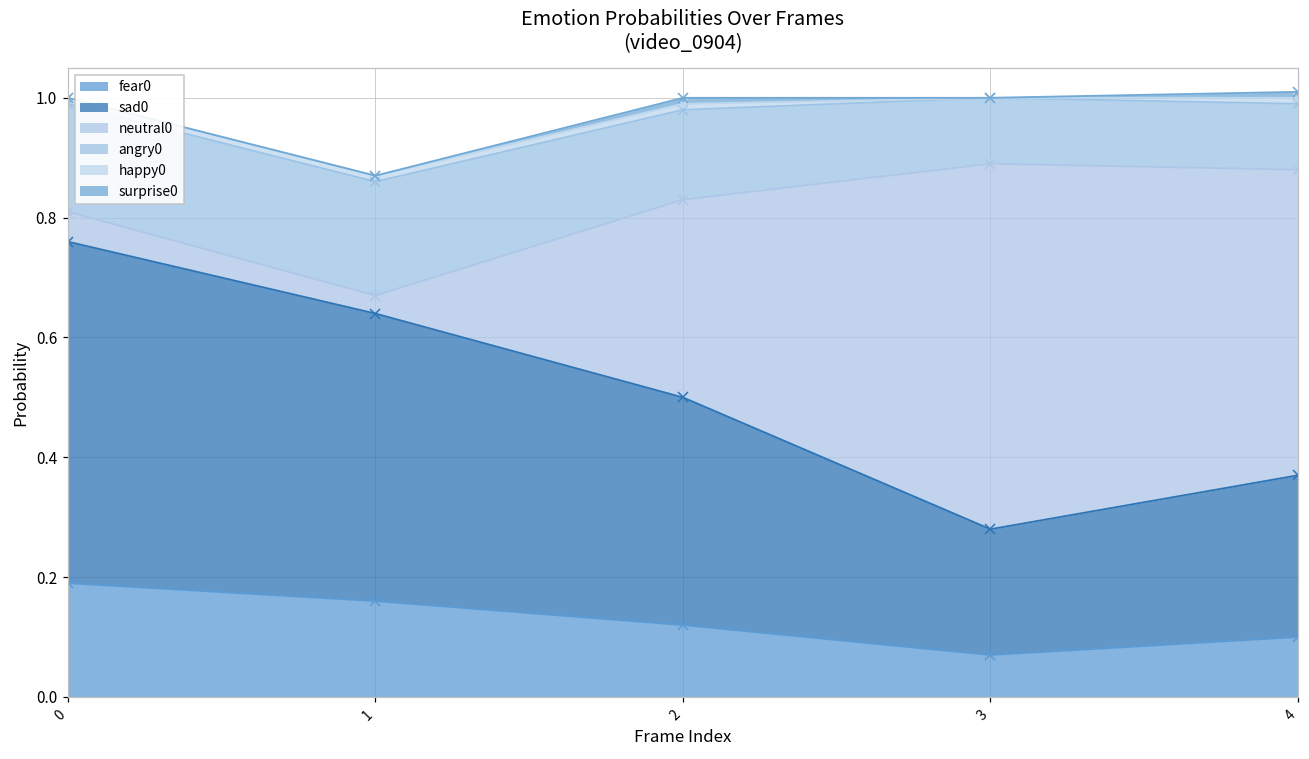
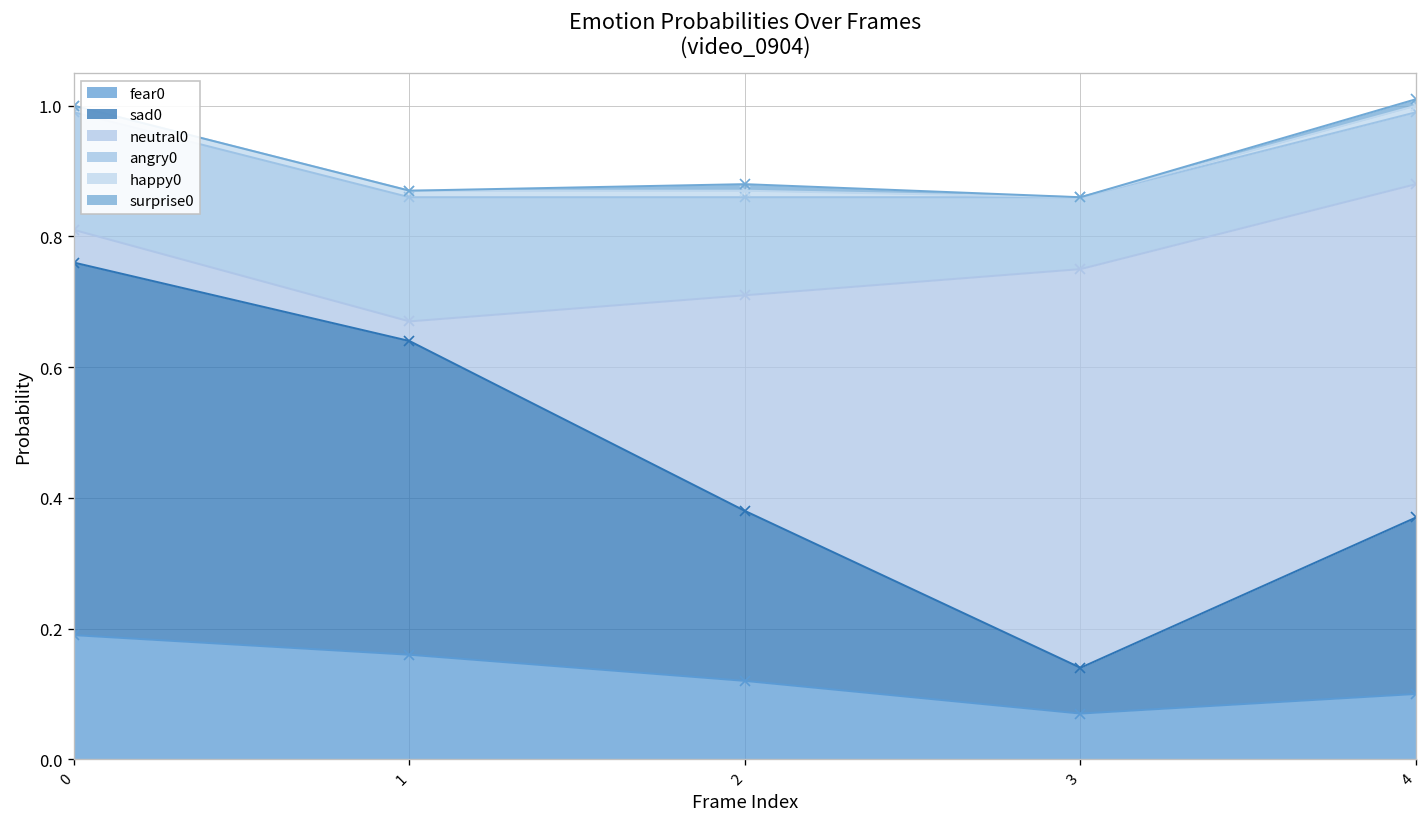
sad0, 2: 0.38 -> 0.26
sad0, 3: 0.21 -> 0.07
